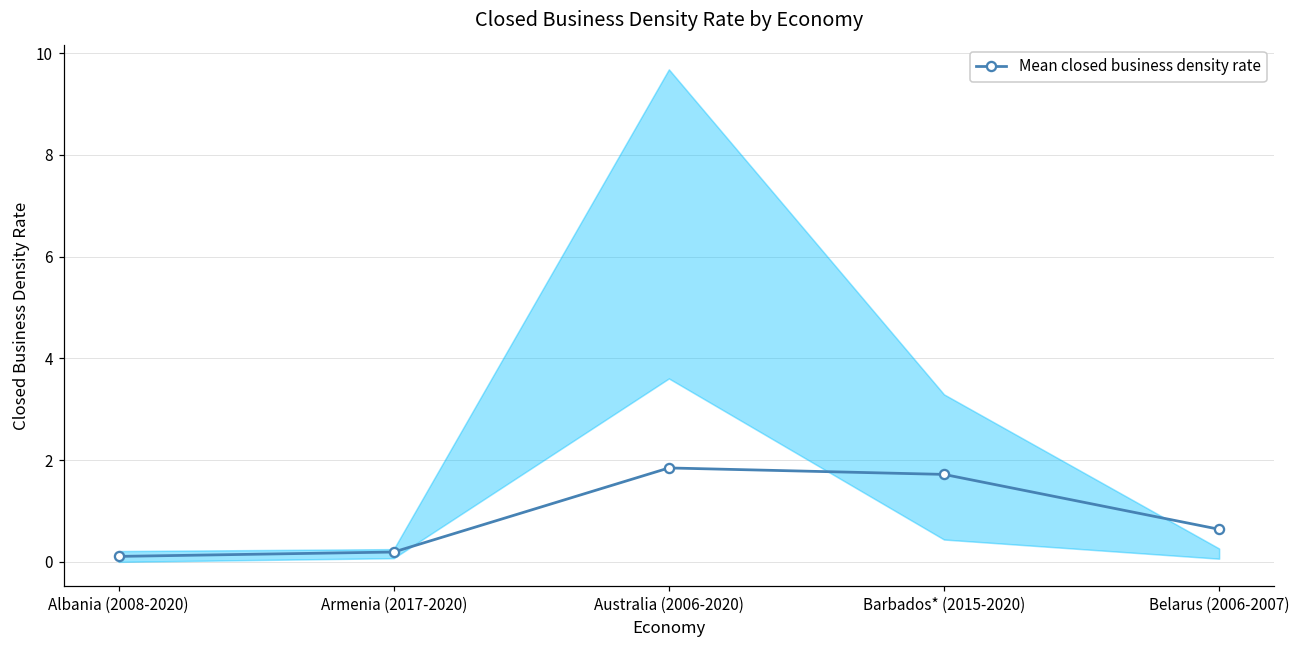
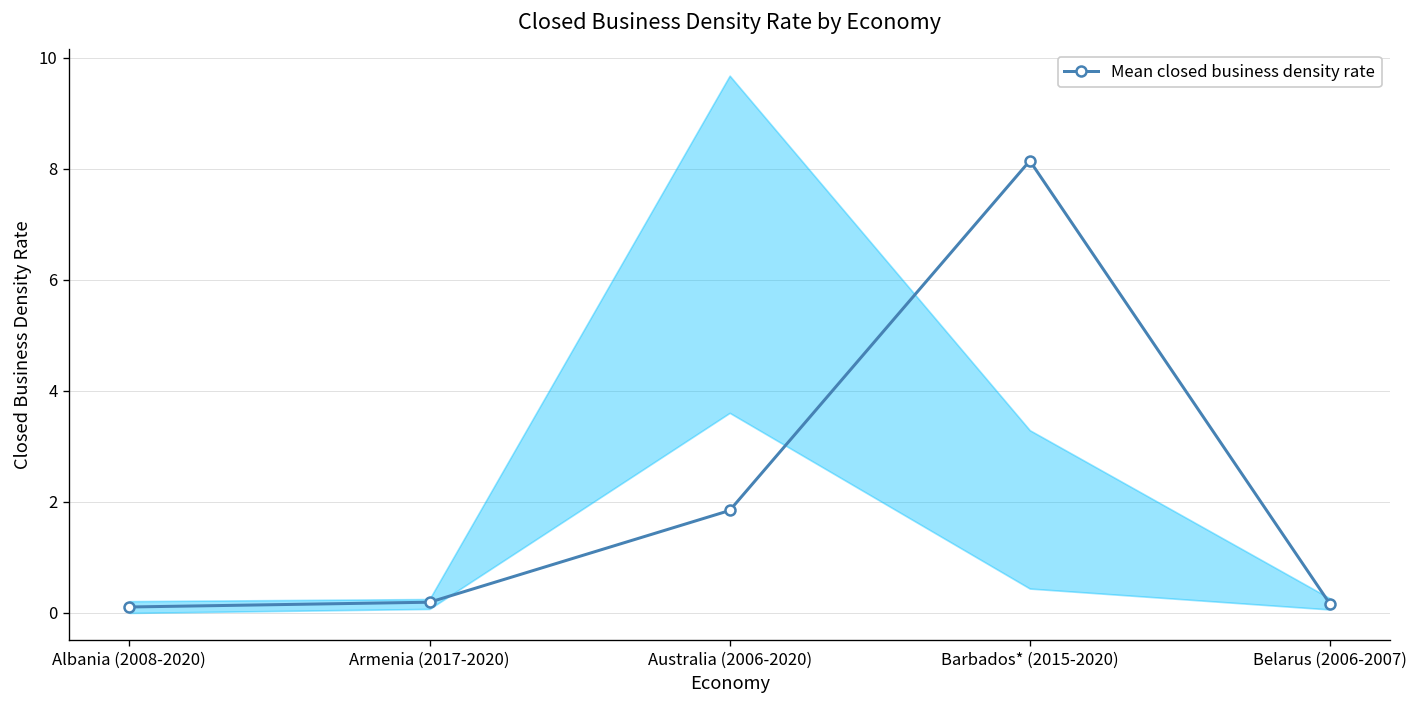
Mean closed business density rate, Barbados* (2015-2020): 1.7 -> 8.1
Mean closed business density rate, Belarus (2006-2007): 0.6 -> 0.2
